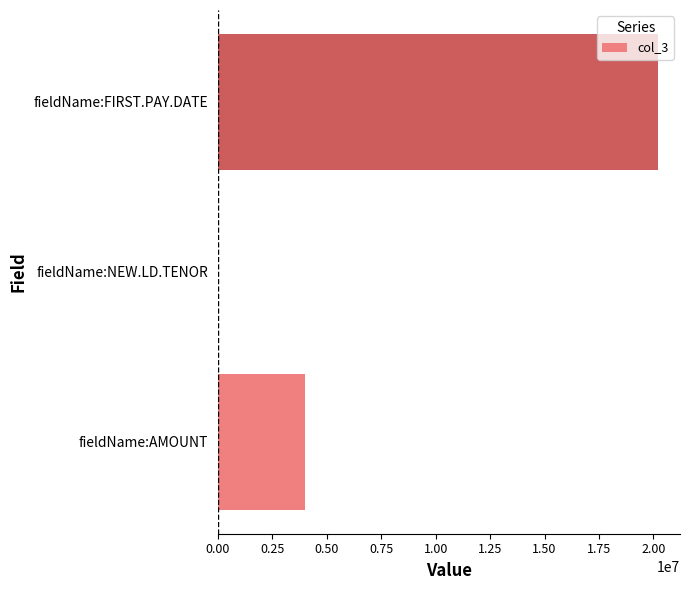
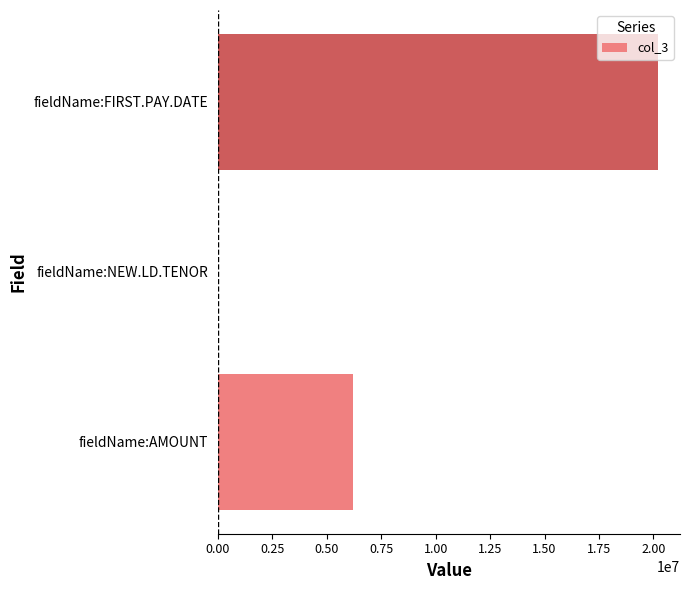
fieldName:AMOUNT: 4000000 -> 6200000
